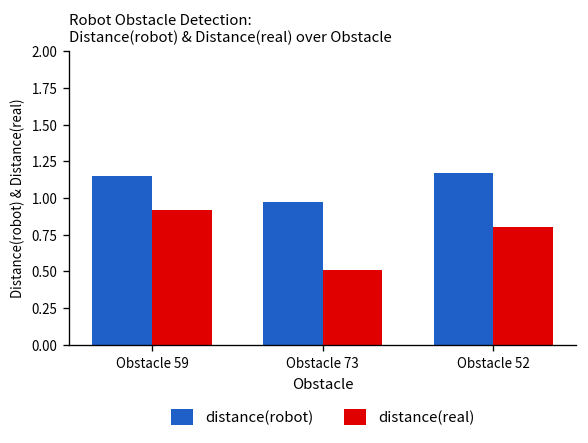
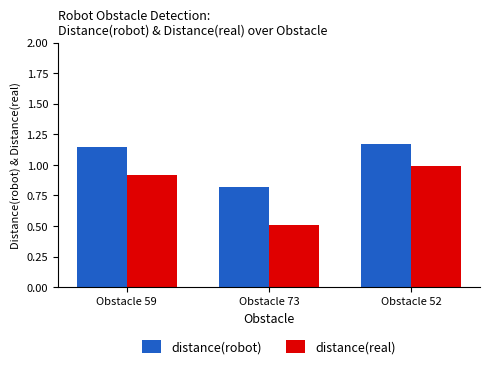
distance(robot), Obstacle 73: 0.97 -> 0.82
distance(real), Obstacle 52: 0.80 -> 0.99
